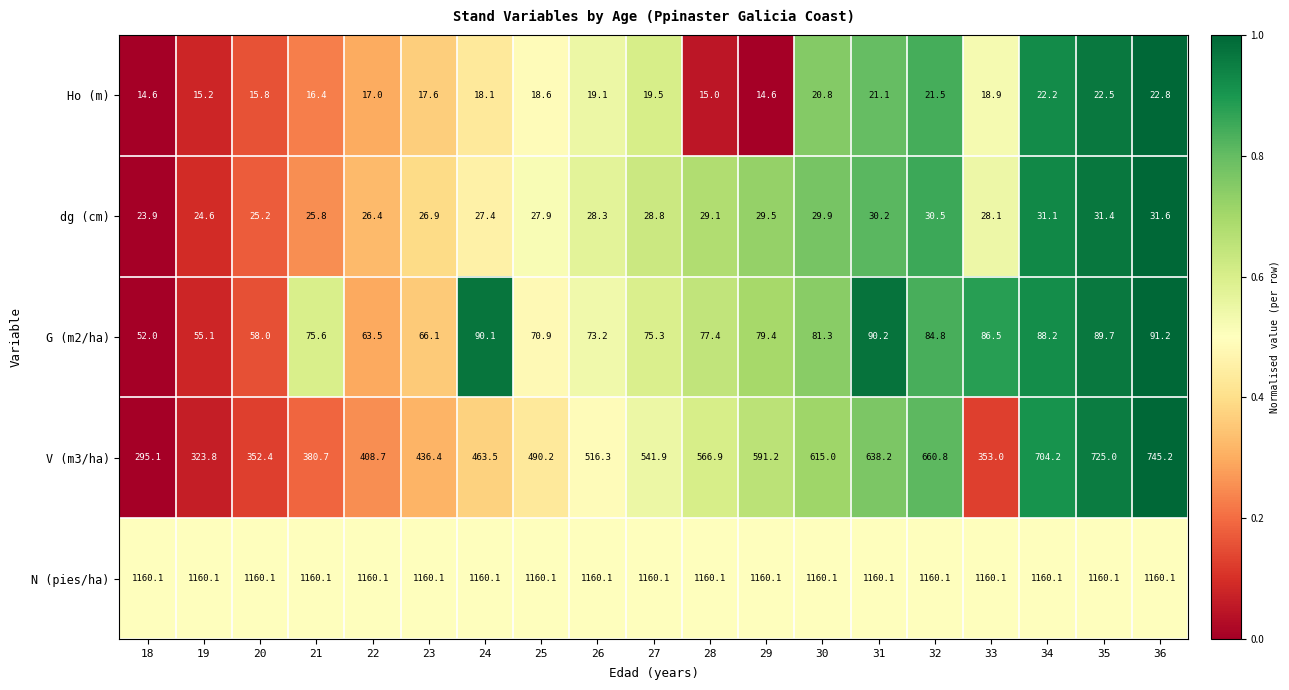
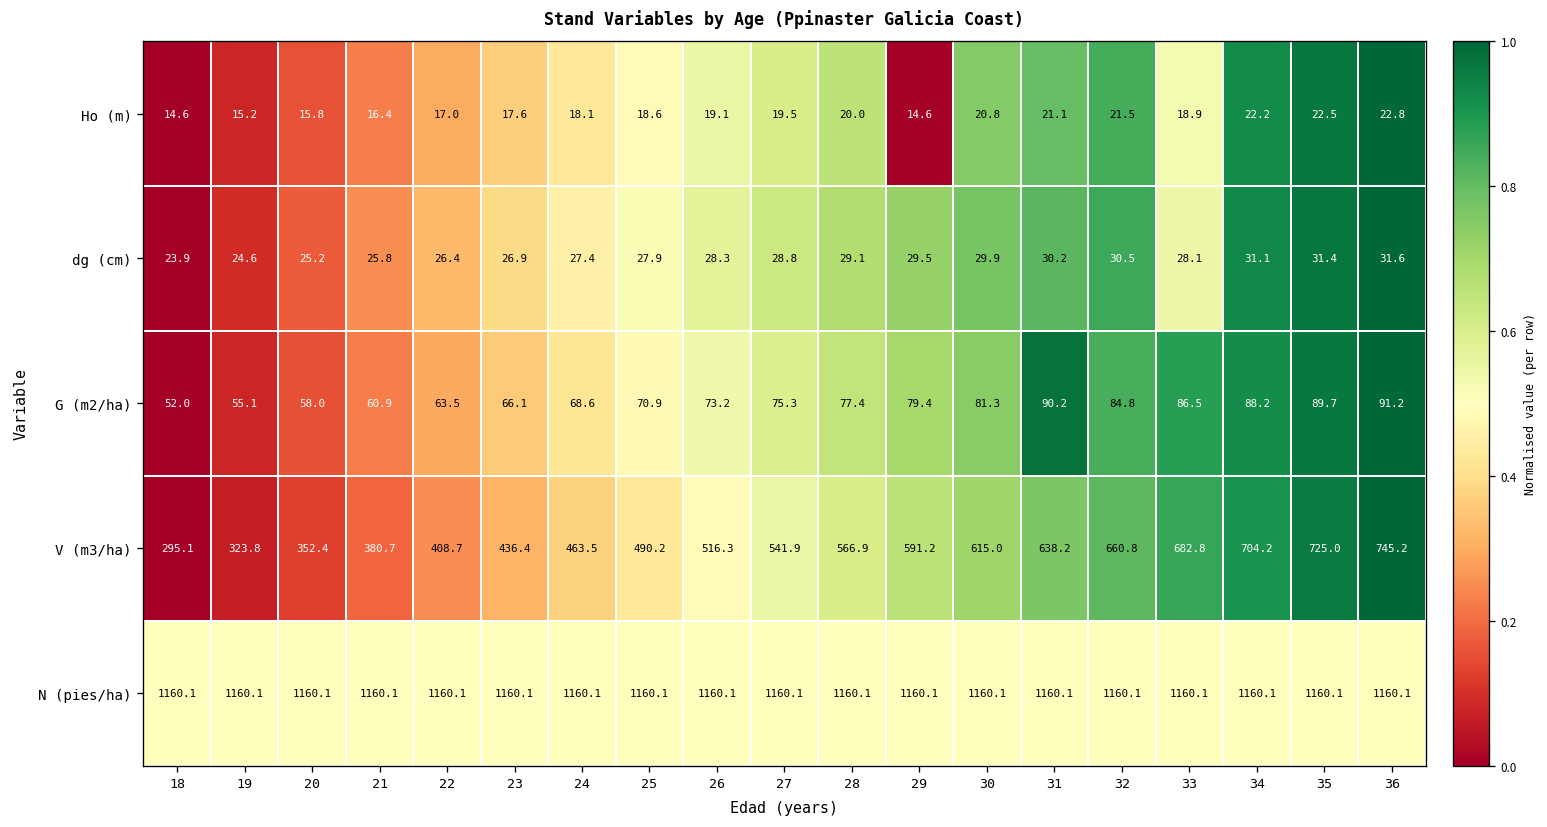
Ho (m), 28: 15.0 -> 20.0
G (m2/ha), 21: 75.6 -> 60.9
G (m2/ha), 24: 90.1 -> 68.6
V (m3/ha), 33: 353.0 -> 682.8
